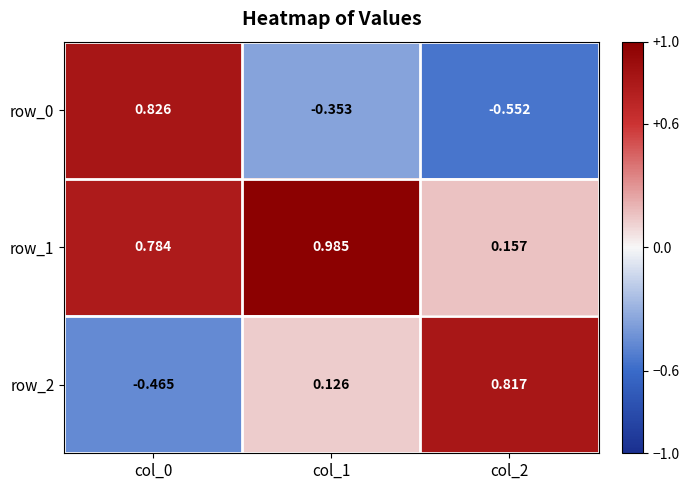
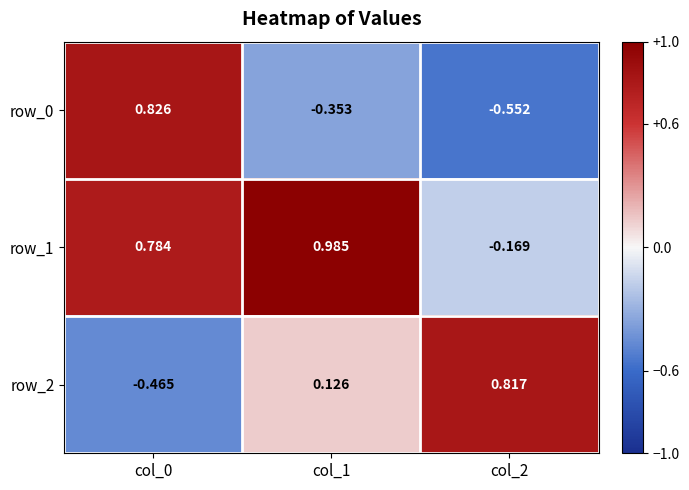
row_1, col_2: 0.157 -> -0.169
